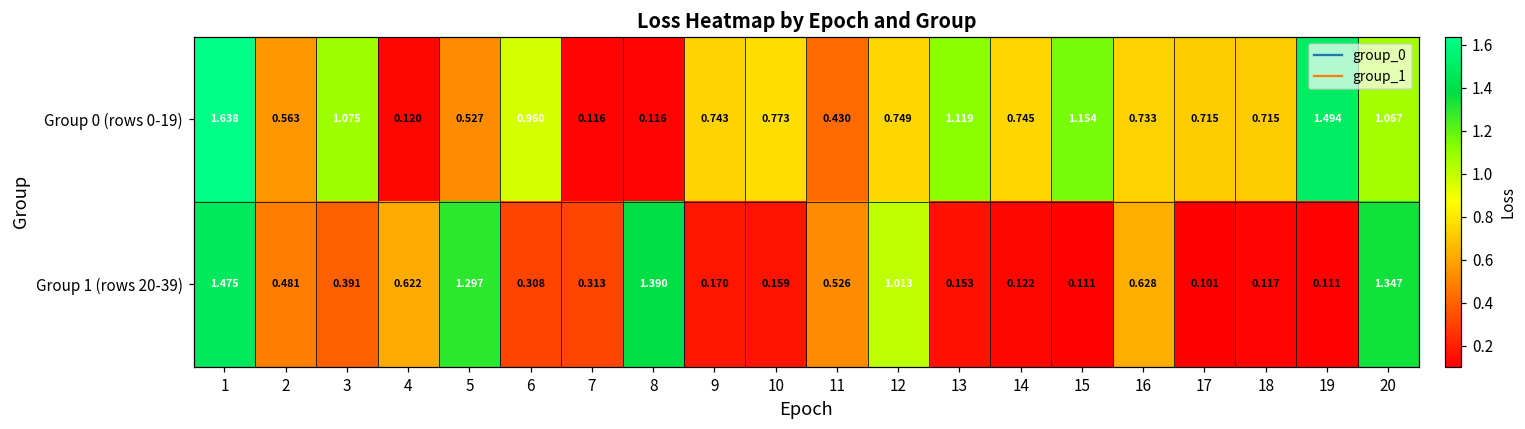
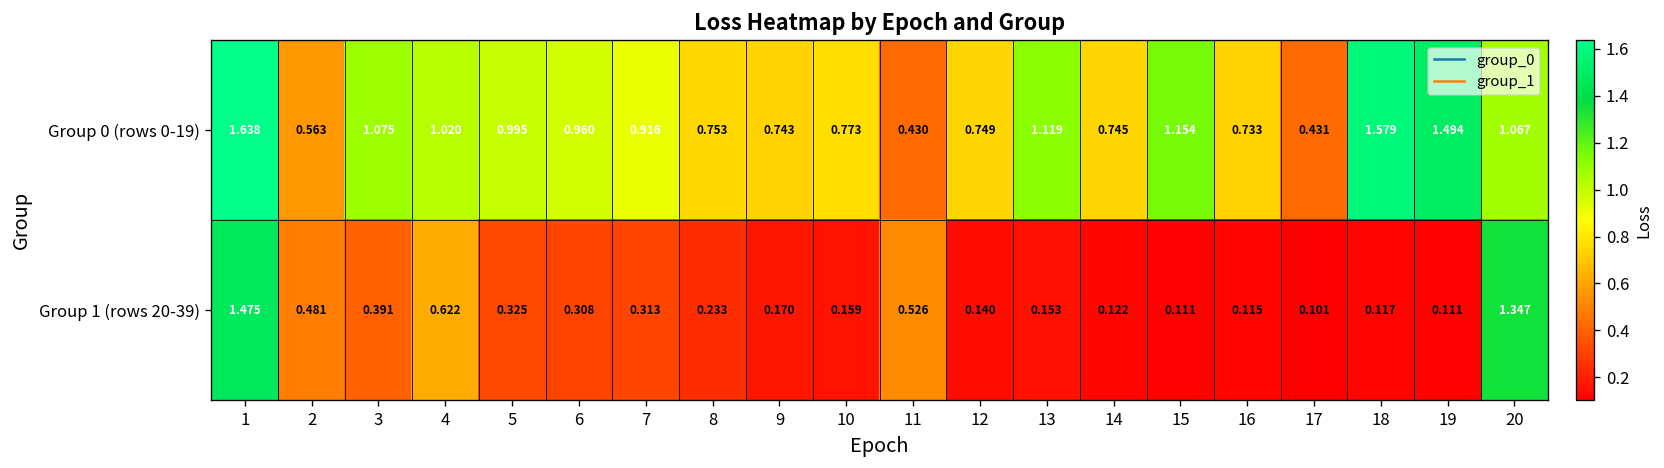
Group 0 (rows 0-19), 4: 0.120 -> 1.020
Group 0 (rows 0-19), 5: 0.527 -> 0.995
Group 0 (rows 0-19), 7: 0.116 -> 0.916
Group 0 (rows 0-19), 8: 0.116 -> 0.753
Group 0 (rows 0-19), 17: 0.715 -> 0.431
Group 0 (rows 0-19), 18: 0.715 -> 1.579
Group 1 (rows 20-39), 5: 1.297 -> 0.325
Group 1 (rows 20-39), 8: 1.390 -> 0.233
Group 1 (rows 20-39), 12: 1.013 -> 0.140
Group 1 (rows 20-39), 16: 0.628 -> 0.115
